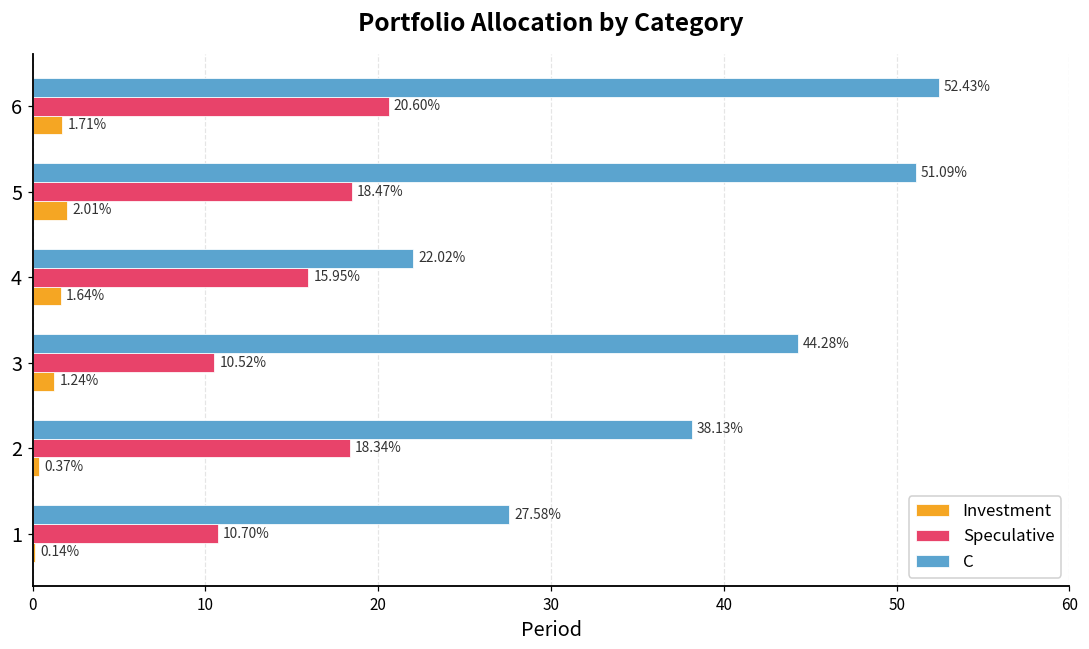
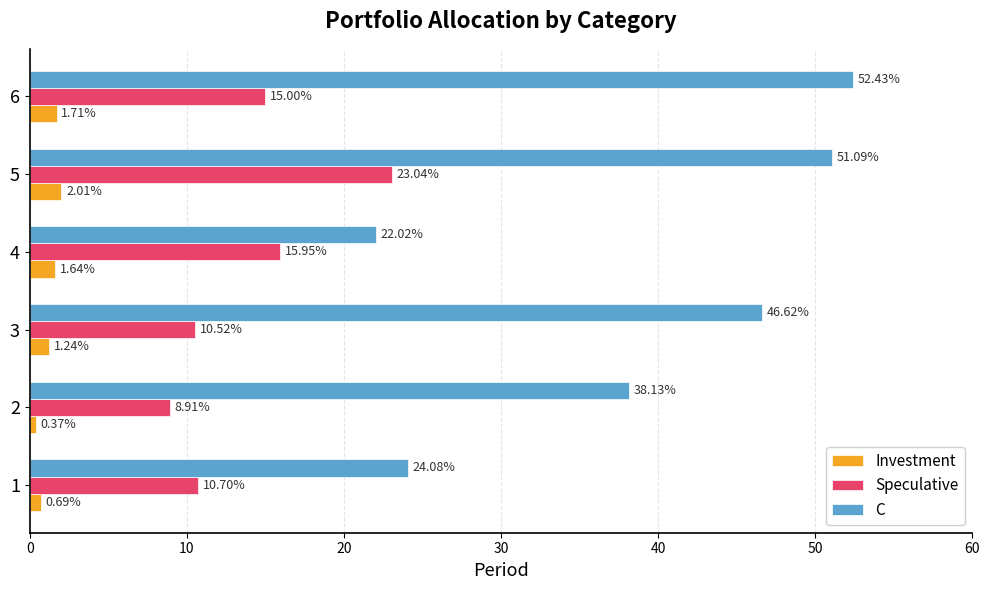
Speculative, 6: 20.60% -> 15.00%
Speculative, 5: 18.47% -> 23.04%
C, 3: 44.28% -> 46.62%
Speculative, 2: 18.34% -> 8.91%
C, 1: 27.58% -> 24.08%
Investment, 1: 0.14% -> 0.69%
